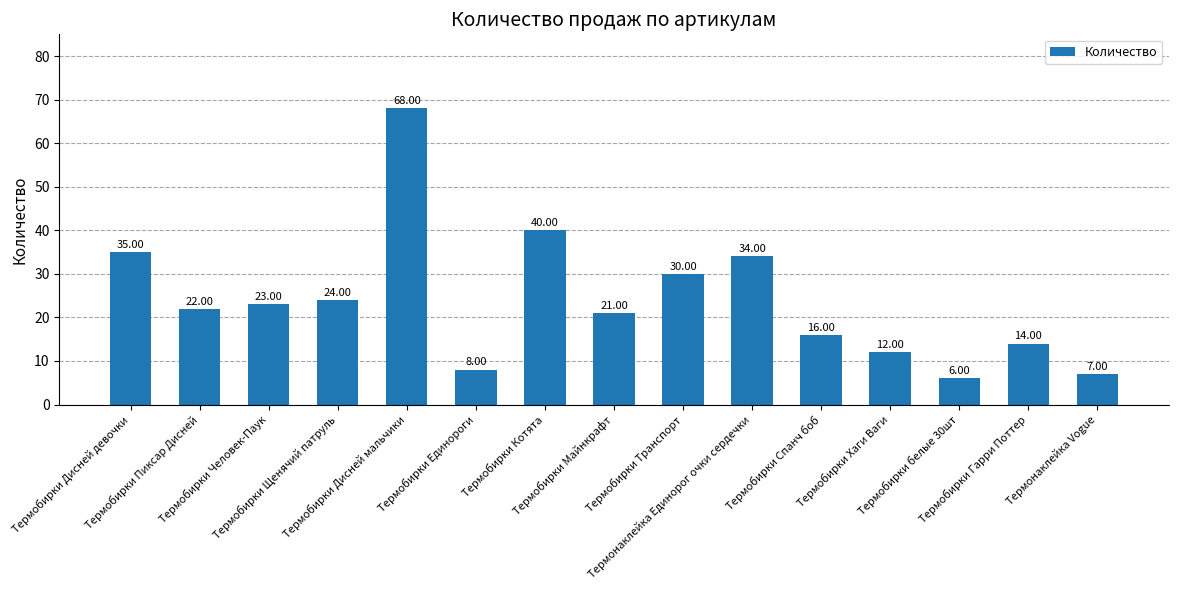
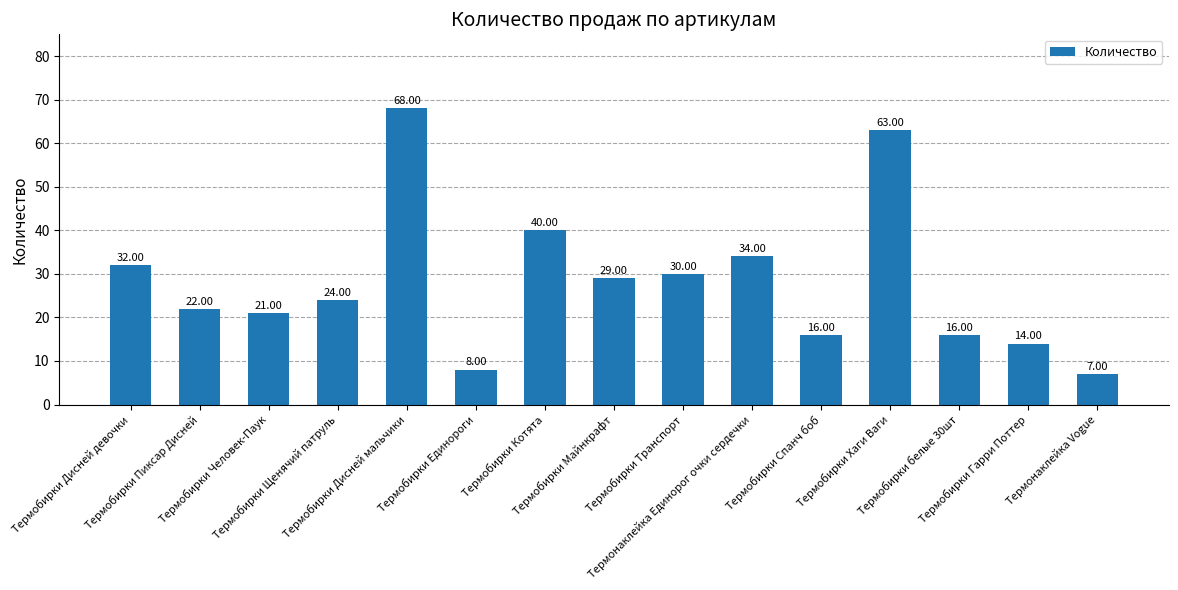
Термобирки Дисней девочки: 35.00 -> 32.00
Термобирки Человек-Паук: 23.00 -> 21.00
Термобирки Майнкрафт: 21.00 -> 29.00
Термобирки Хаги Ваги: 12.00 -> 63.00
Термобирки белые 30шт: 6.00 -> 16.00
